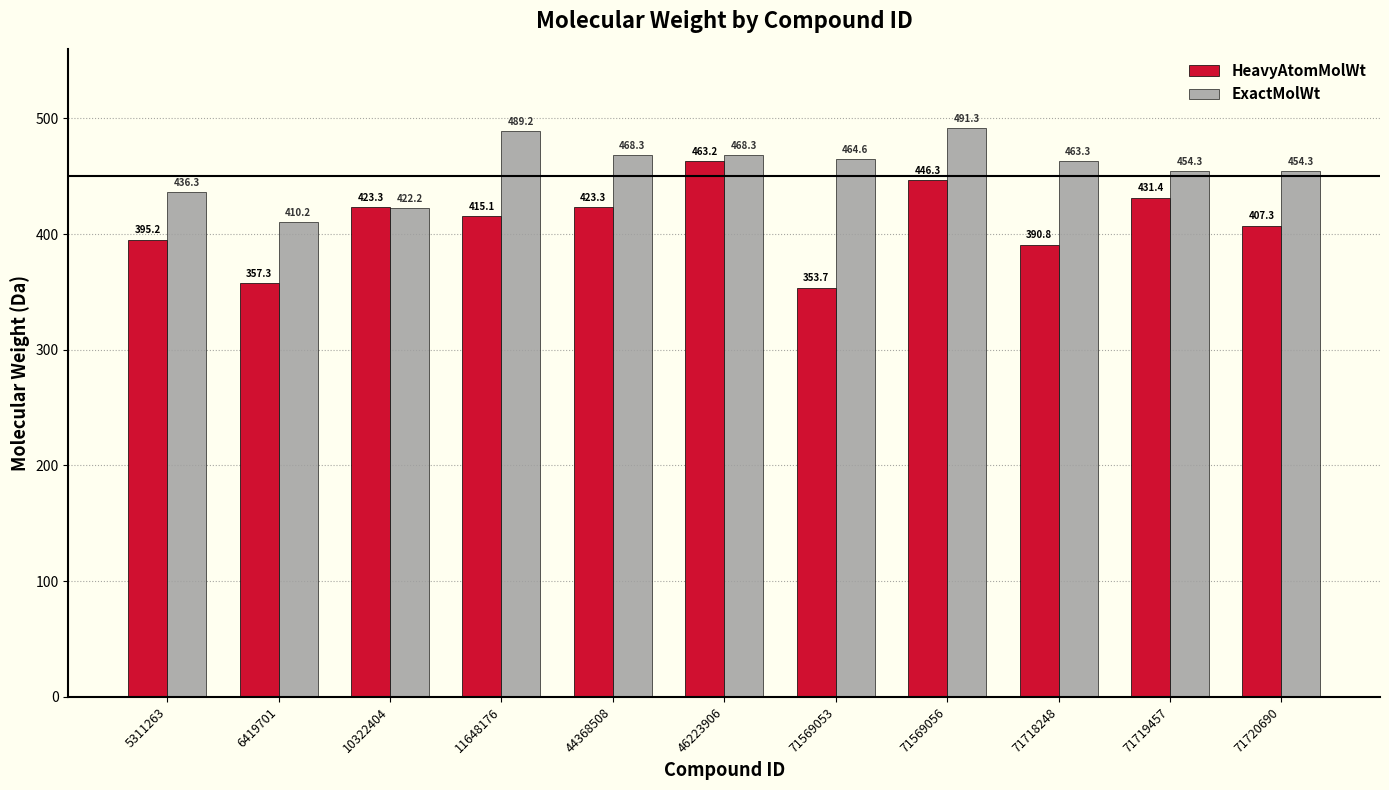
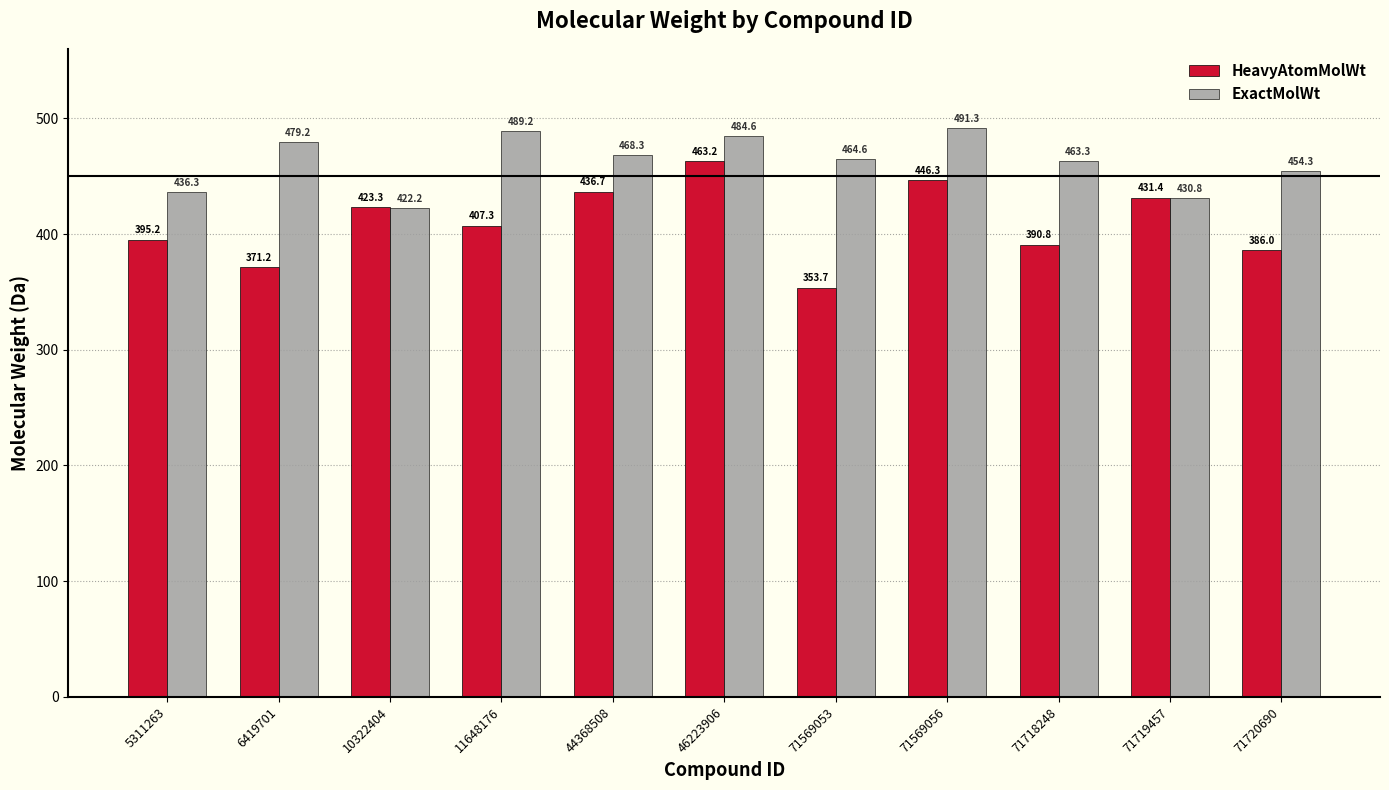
HeavyAtomMolWt, 6419701: 357.3 -> 371.2
ExactMolWt, 6419701: 410.2 -> 479.2
HeavyAtomMolWt, 11648176: 415.1 -> 407.3
HeavyAtomMolWt, 44368508: 423.3 -> 436.7
ExactMolWt, 46223906: 468.3 -> 484.6
ExactMolWt, 71719457: 454.3 -> 430.8
HeavyAtomMolWt, 71720690: 407.3 -> 386.0
